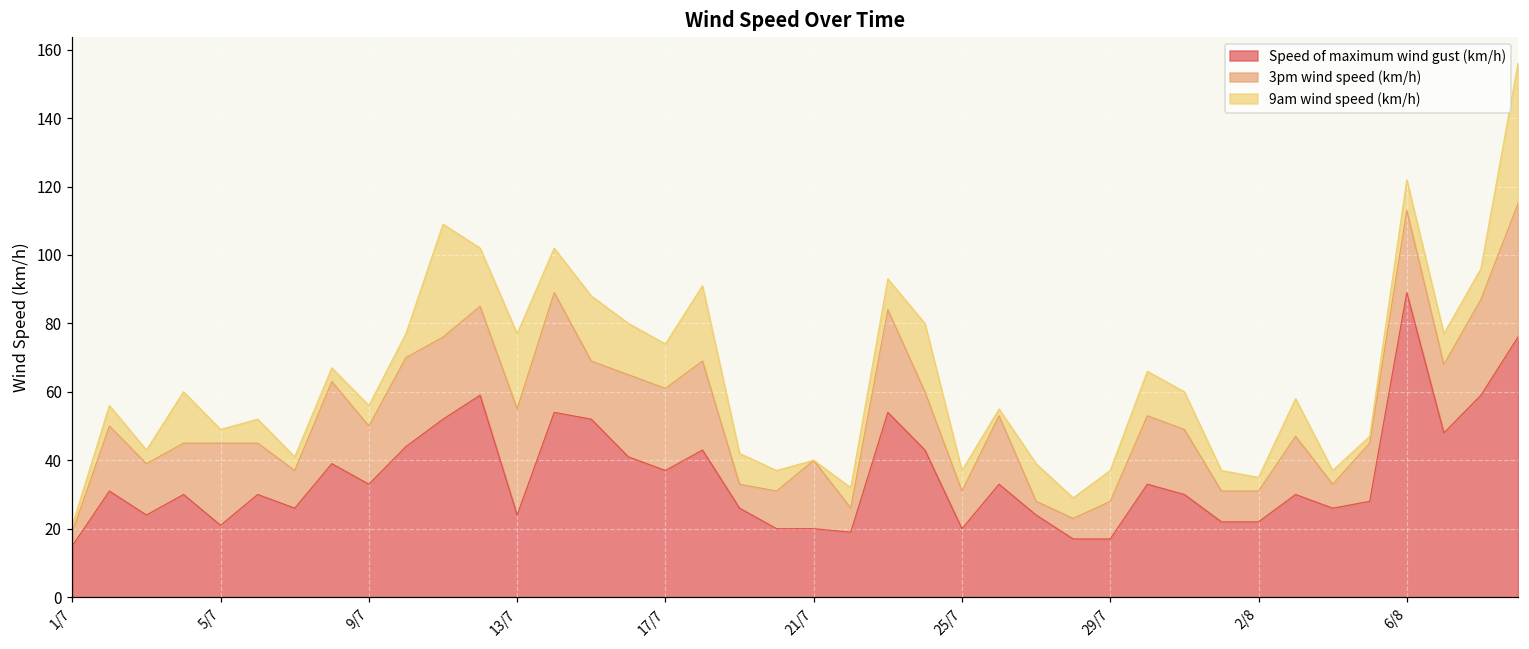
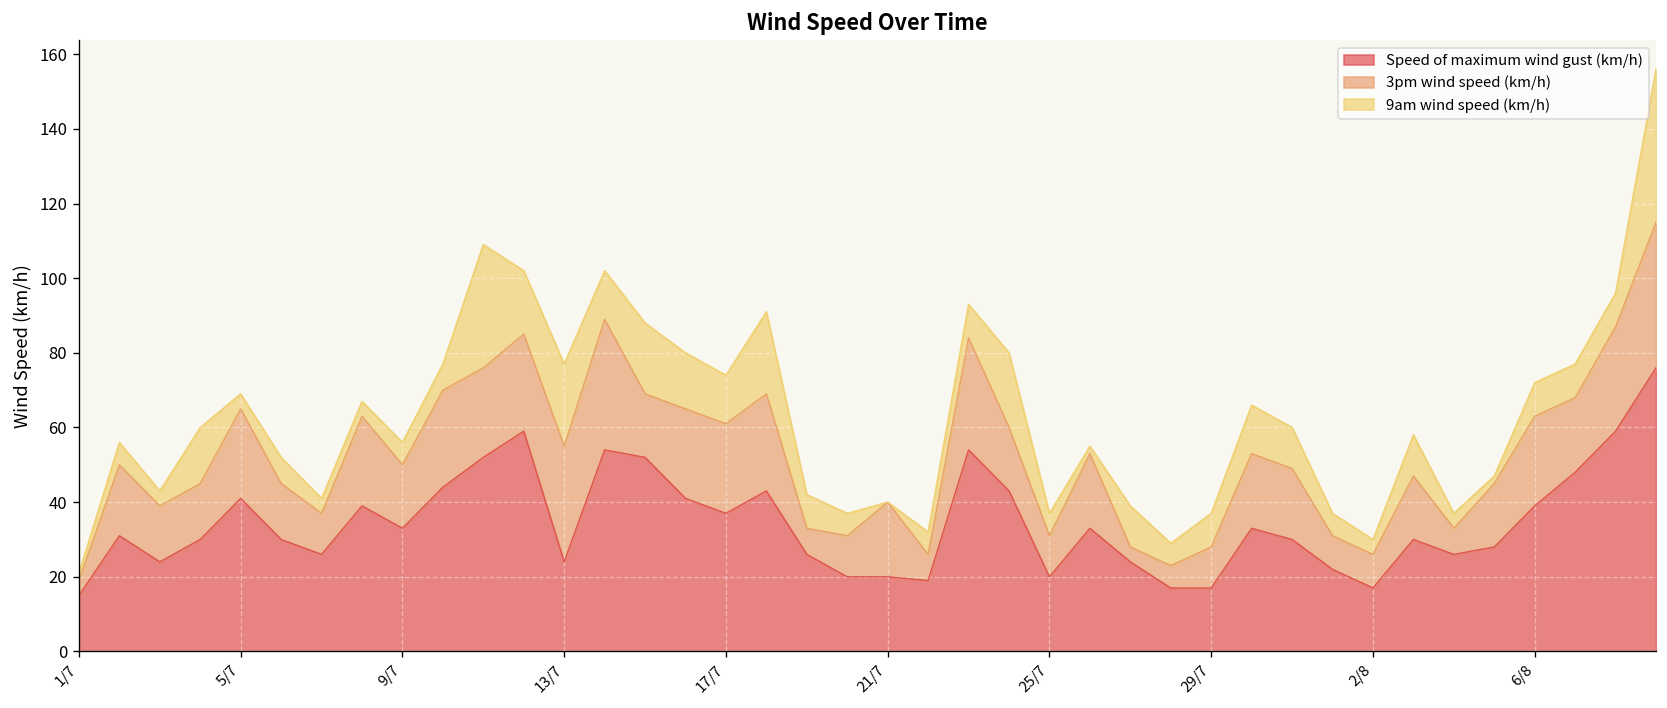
Speed of maximum wind gust (km/h), 5/7: 21 -> 41
Speed of maximum wind gust (km/h), 2/8: 22 -> 17
Speed of maximum wind gust (km/h), 6/8: 89 -> 39
